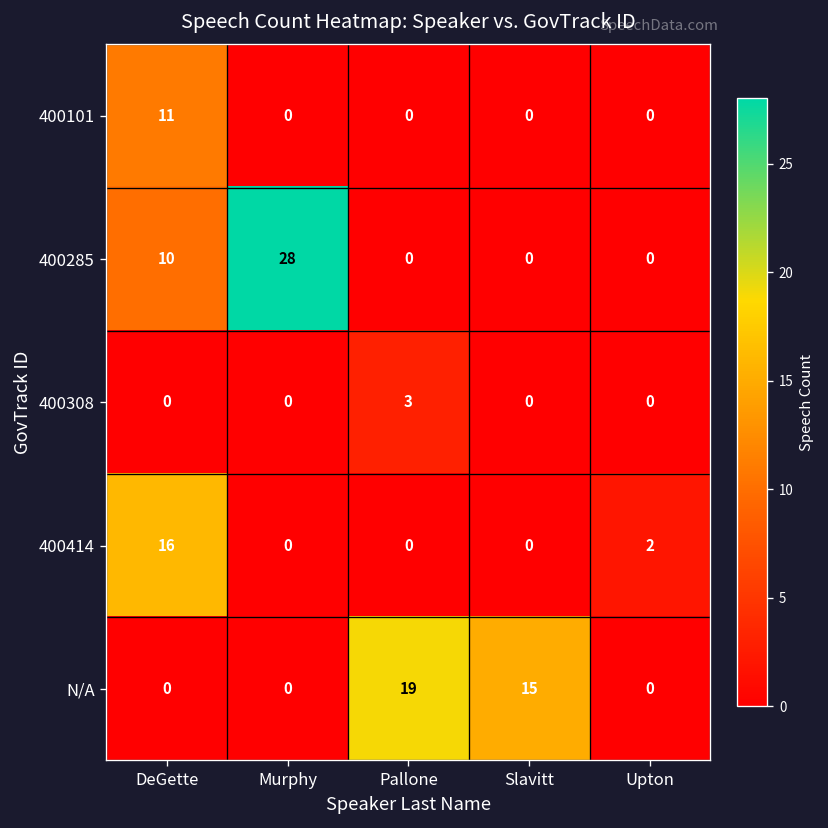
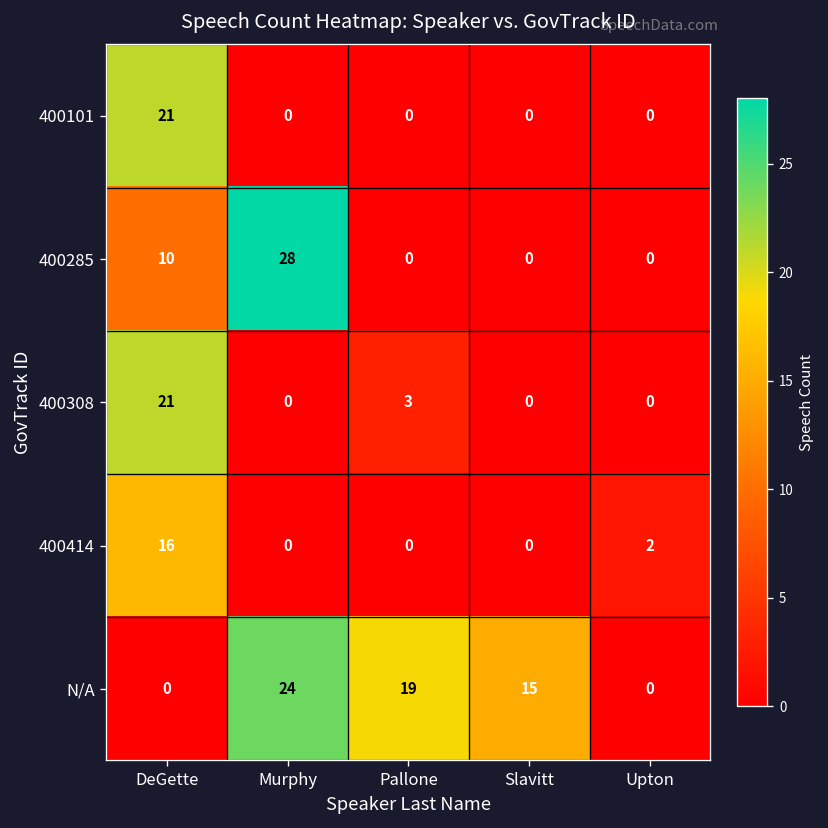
400101, DeGette: 11 -> 21
400308, DeGette: 0 -> 21
N/A, Murphy: 0 -> 24
